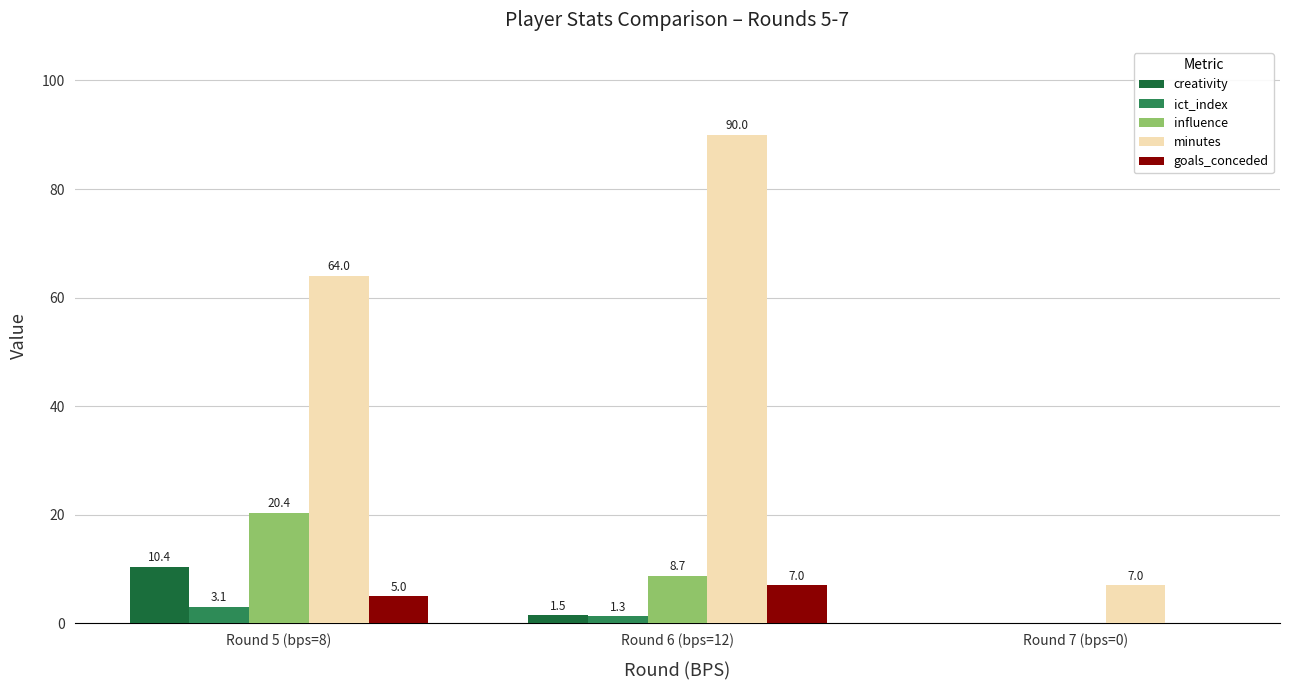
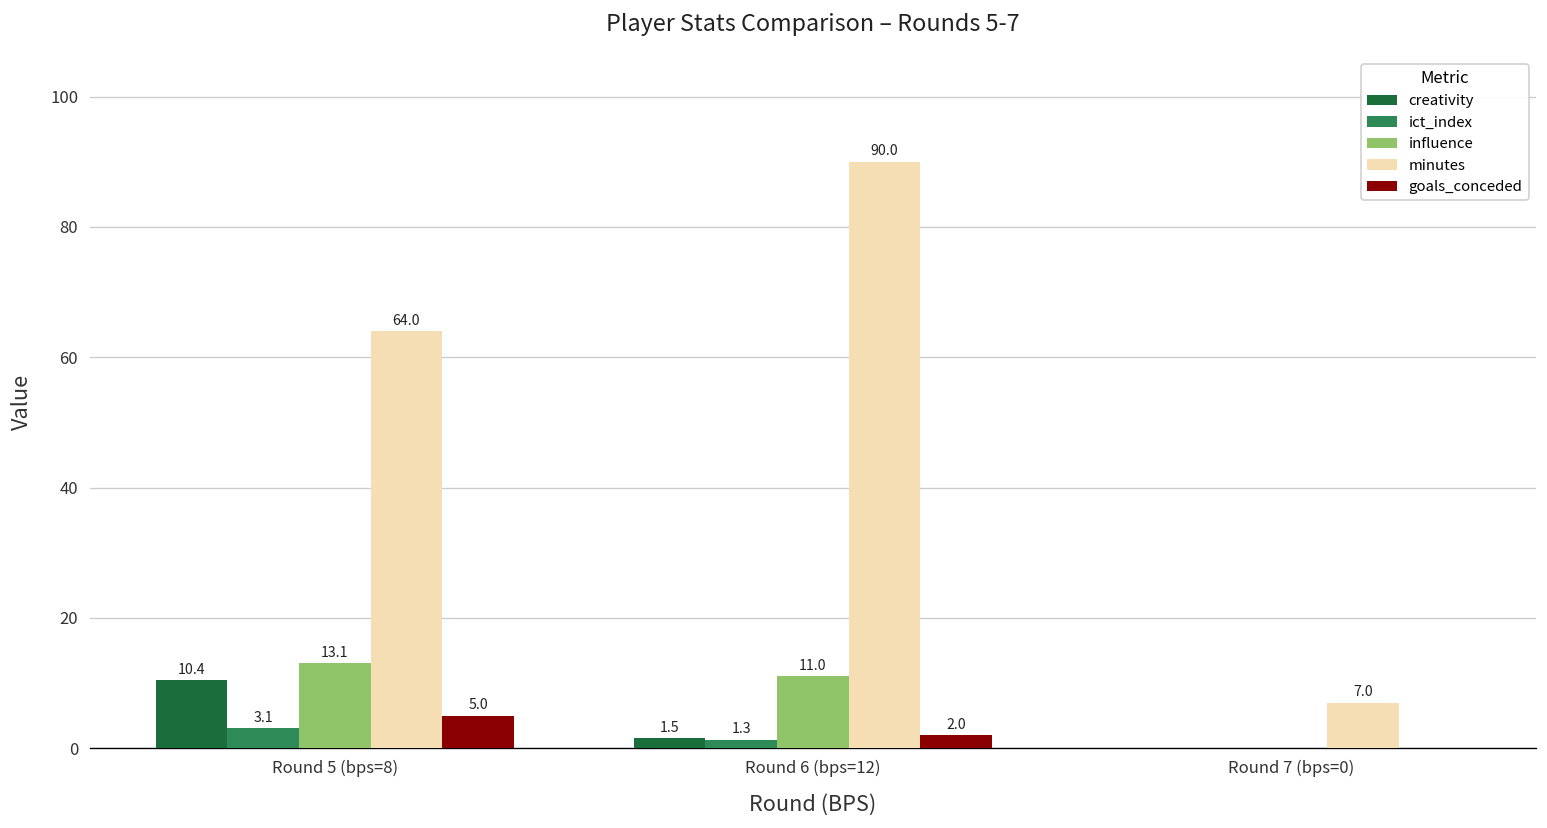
influence, Round 5 (bps=8): 20.4 -> 13.1
influence, Round 6 (bps=12): 8.7 -> 11.0
goals_conceded, Round 6 (bps=12): 7.0 -> 2.0
